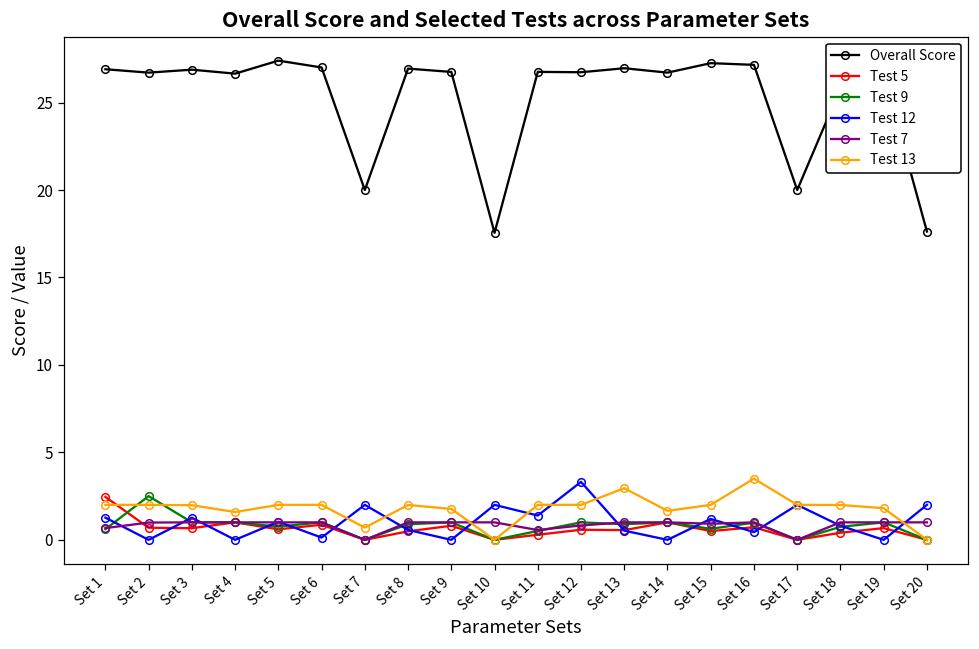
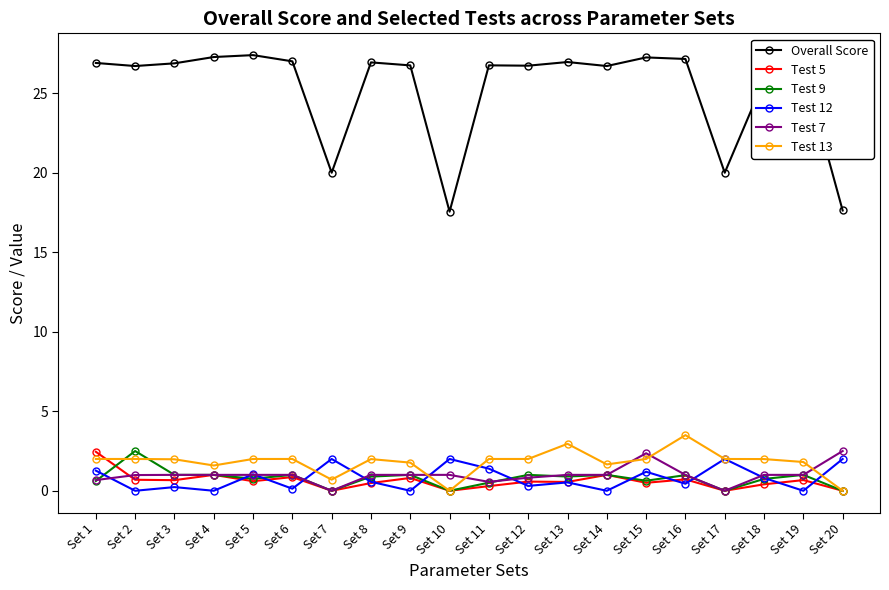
Test 12, Set 3: 1.3 -> 0.2
Overall Score, Set 4: 26.7 -> 27.3
Test 12, Set 12: 3.3 -> 0.3
Test 7, Set 15: 0.9 -> 2.4
Test 7, Set 20: 1.0 -> 2.5
